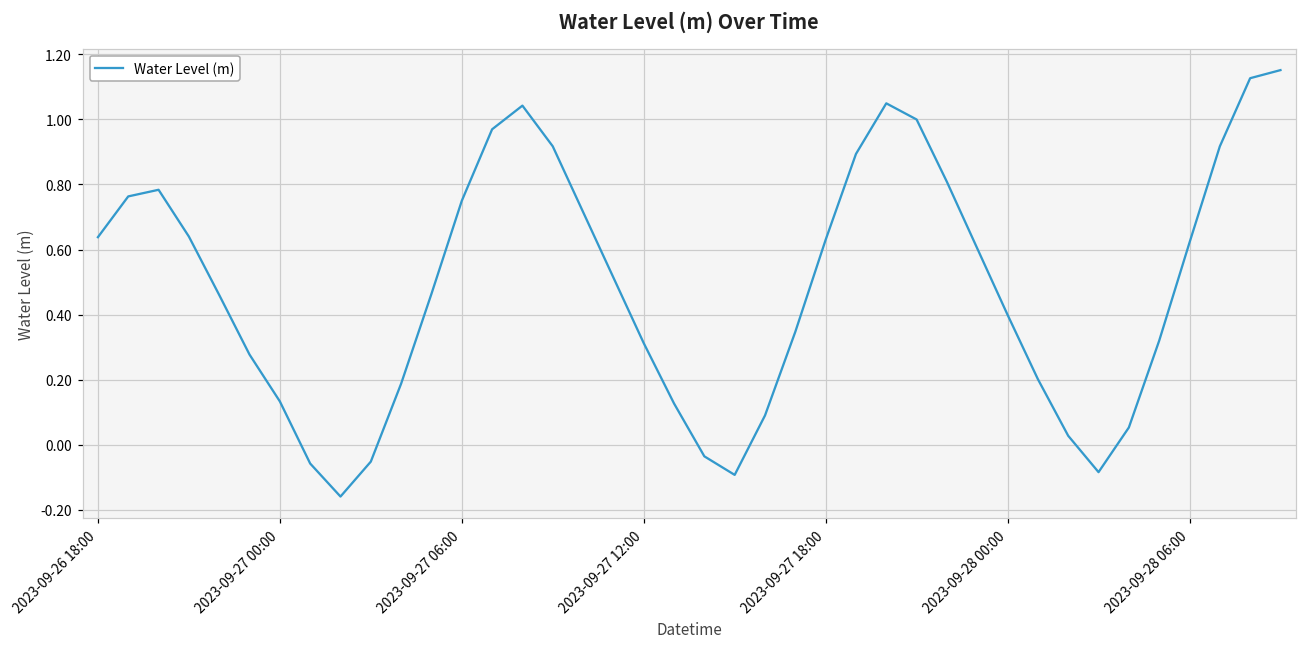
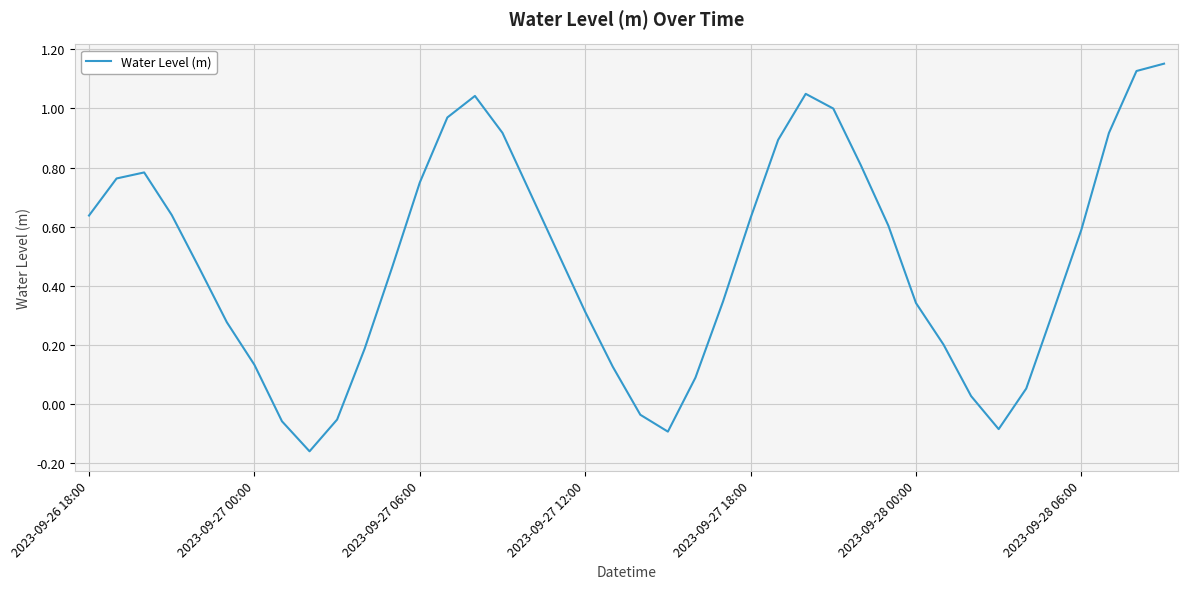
2023-09-28 00:00: 0.40 -> 0.34
2023-09-28 06:00: 0.62 -> 0.59
